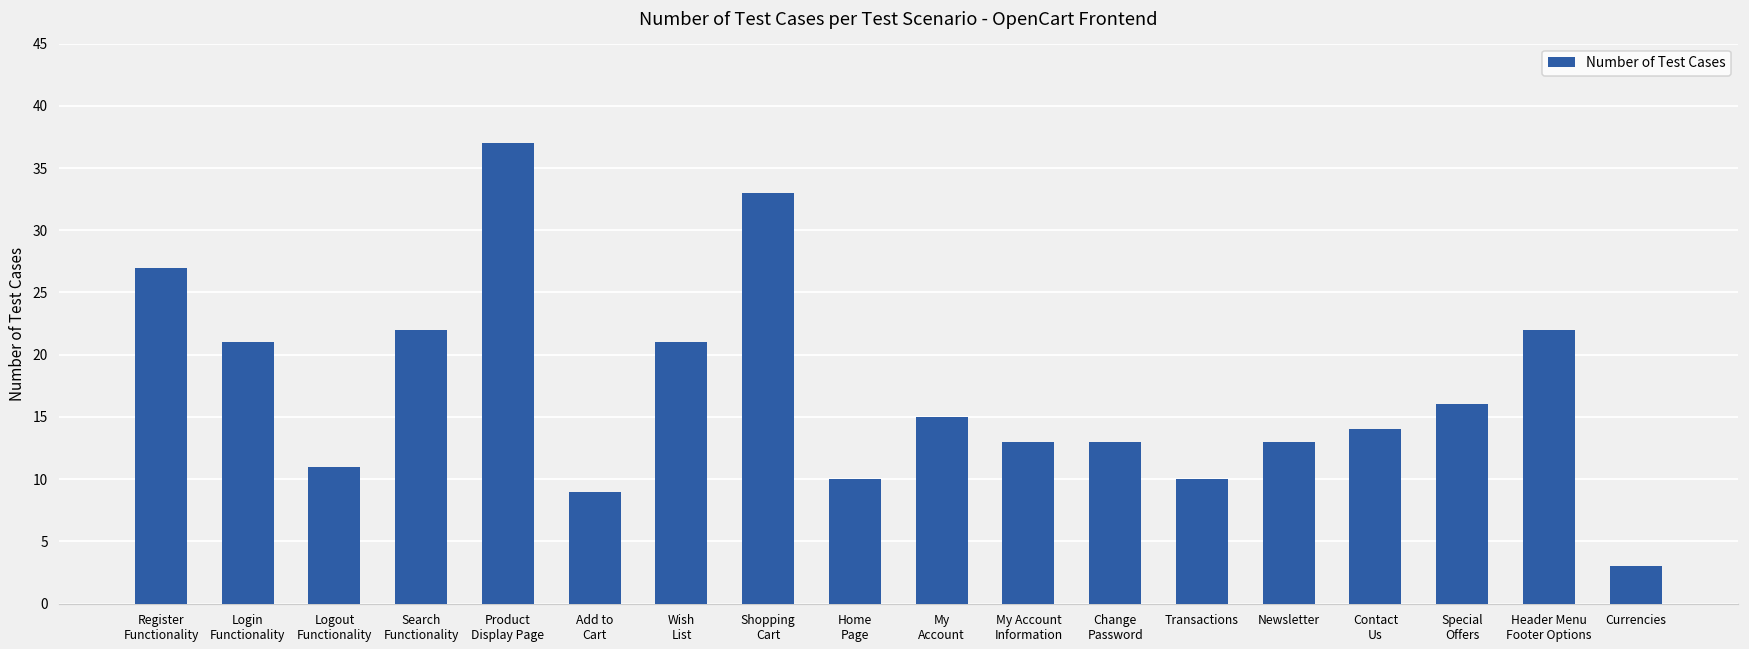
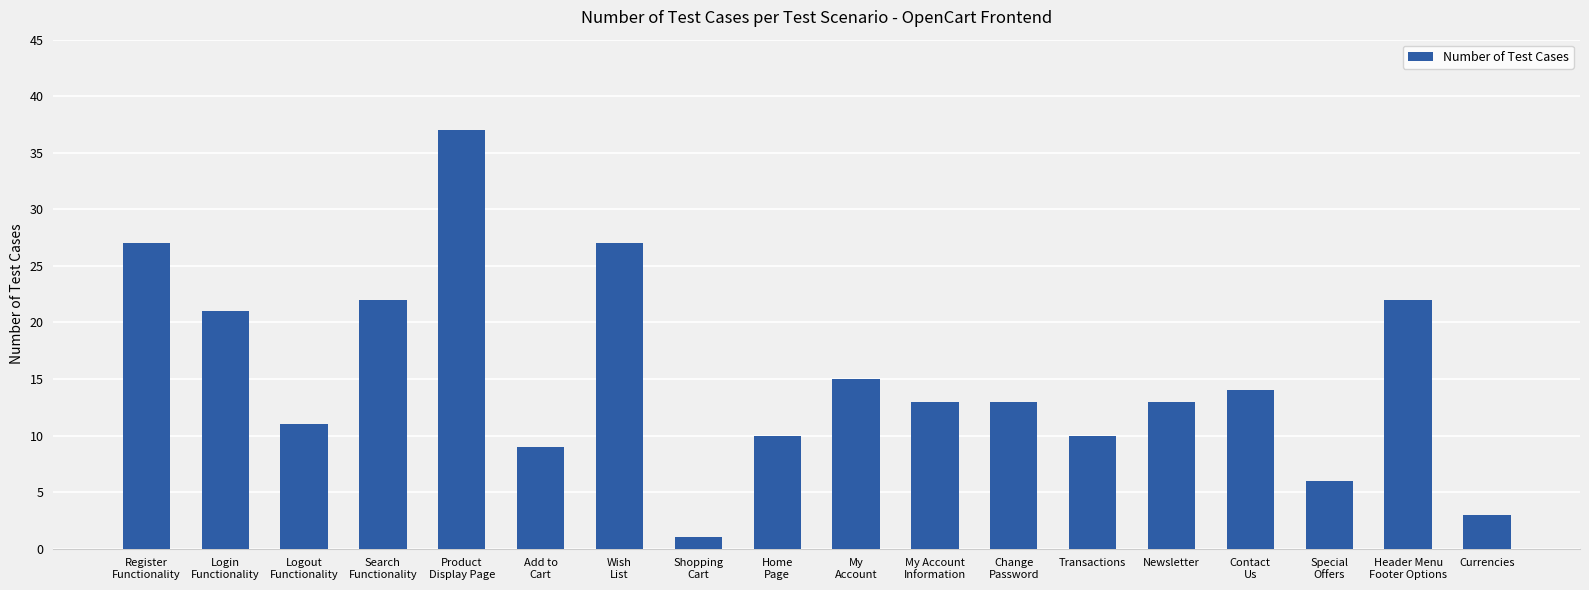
Wish List: 21 -> 27
Shopping Cart: 33 -> 1
Special Offers: 16 -> 6
